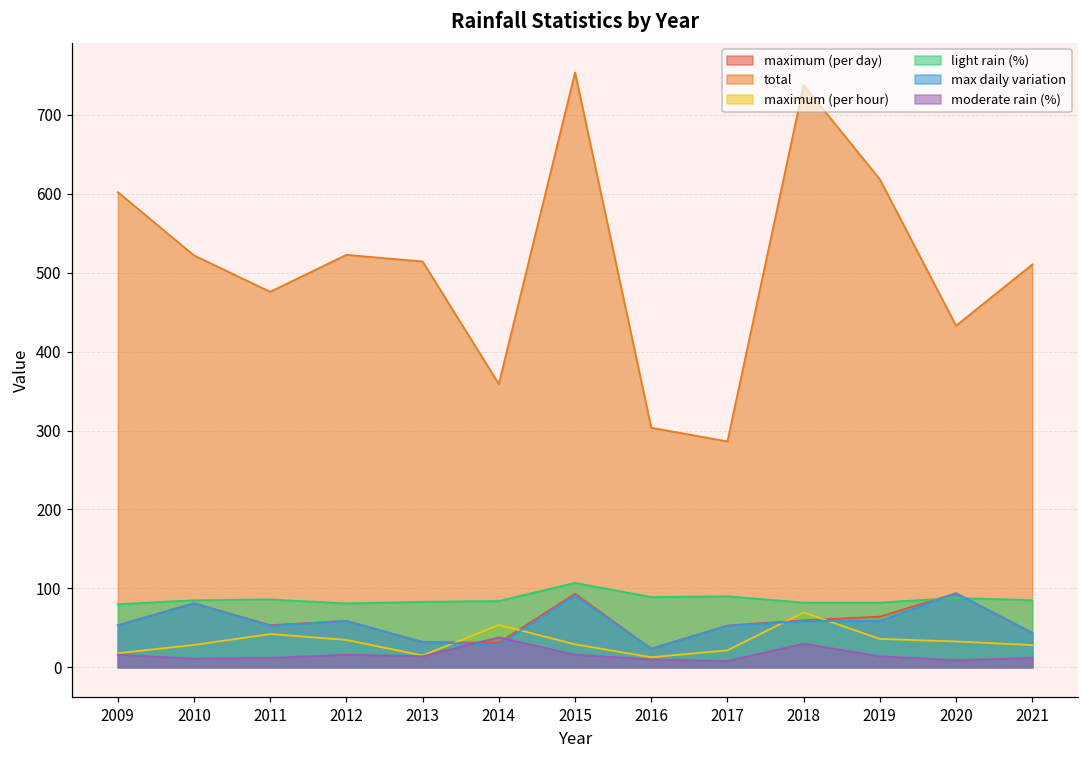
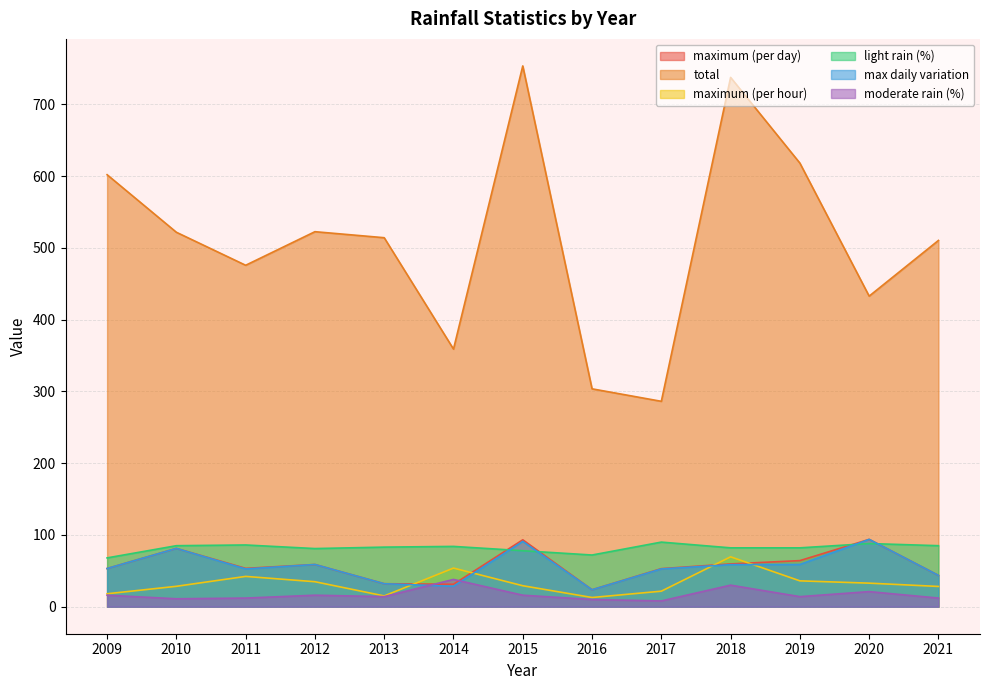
light rain (%), 2009: 80 -> 70
light rain (%), 2015: 110 -> 80
light rain (%), 2016: 90 -> 70
moderate rain (%), 2020: 10 -> 20
